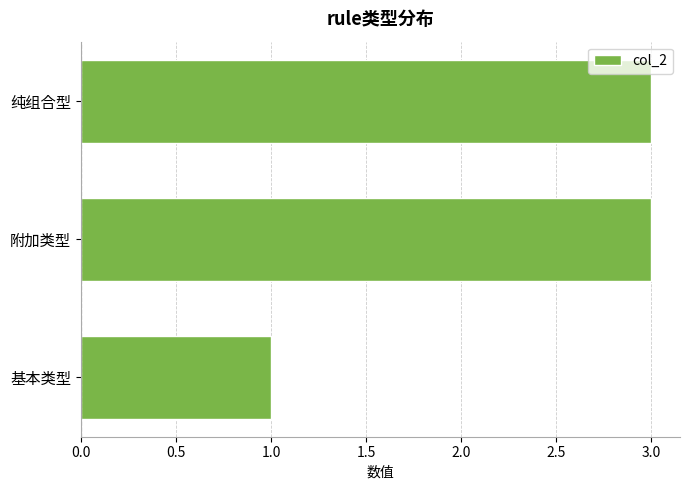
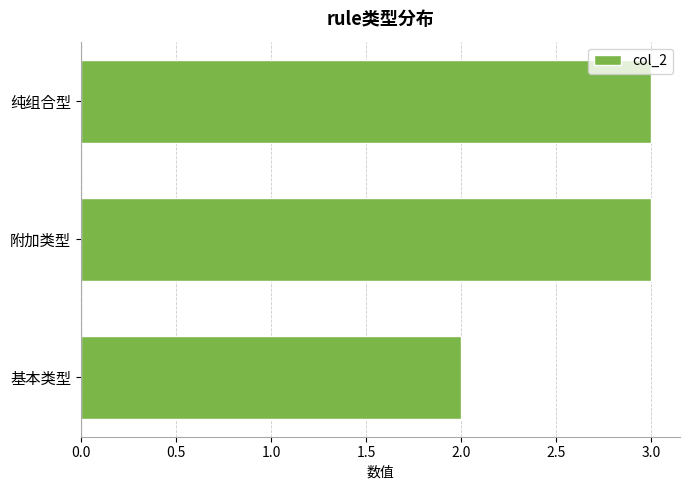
基本类型: 1 -> 2
